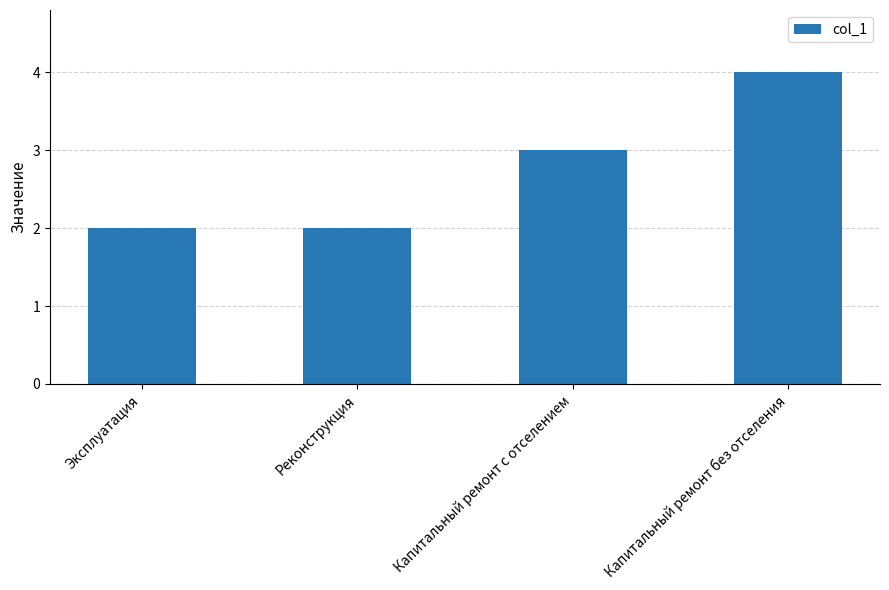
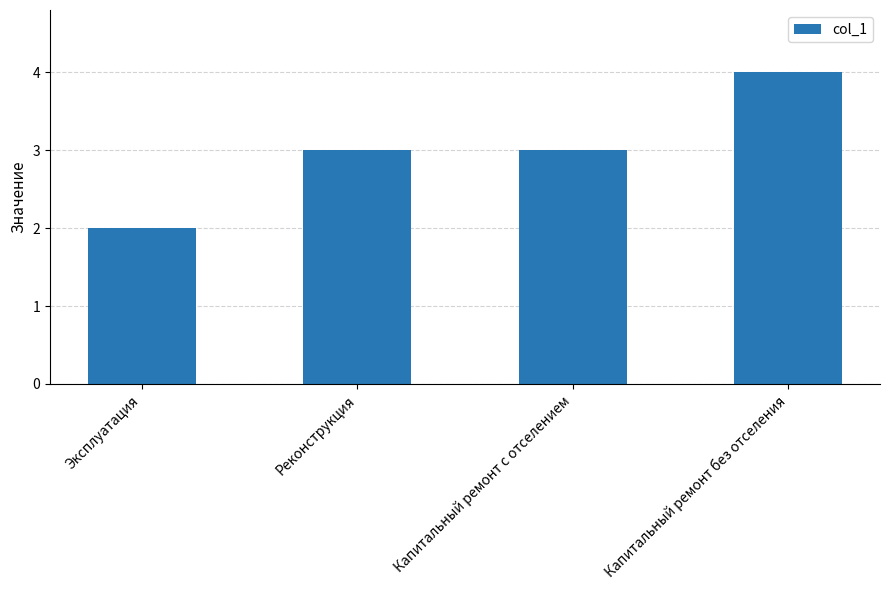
Реконструкция: 2 -> 3
